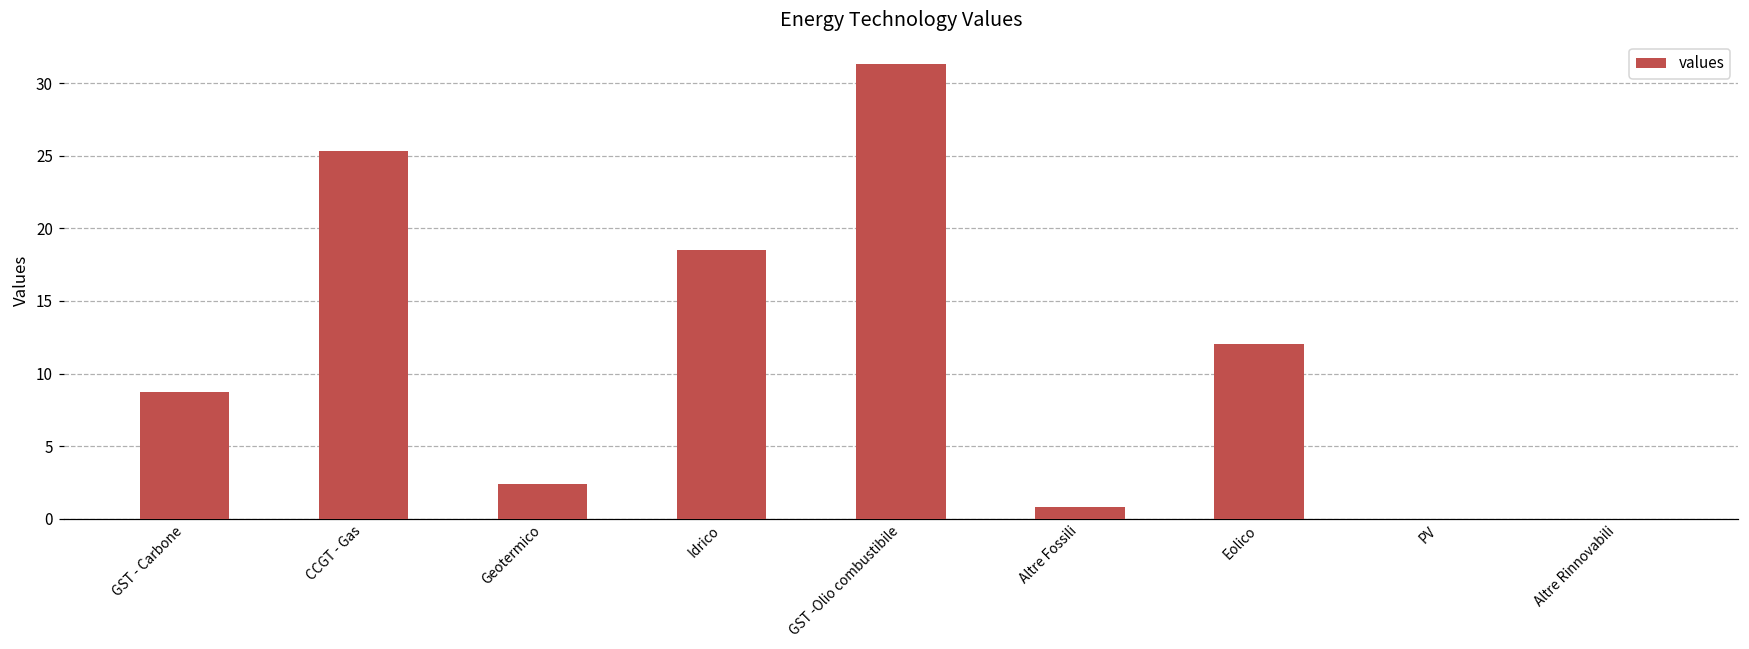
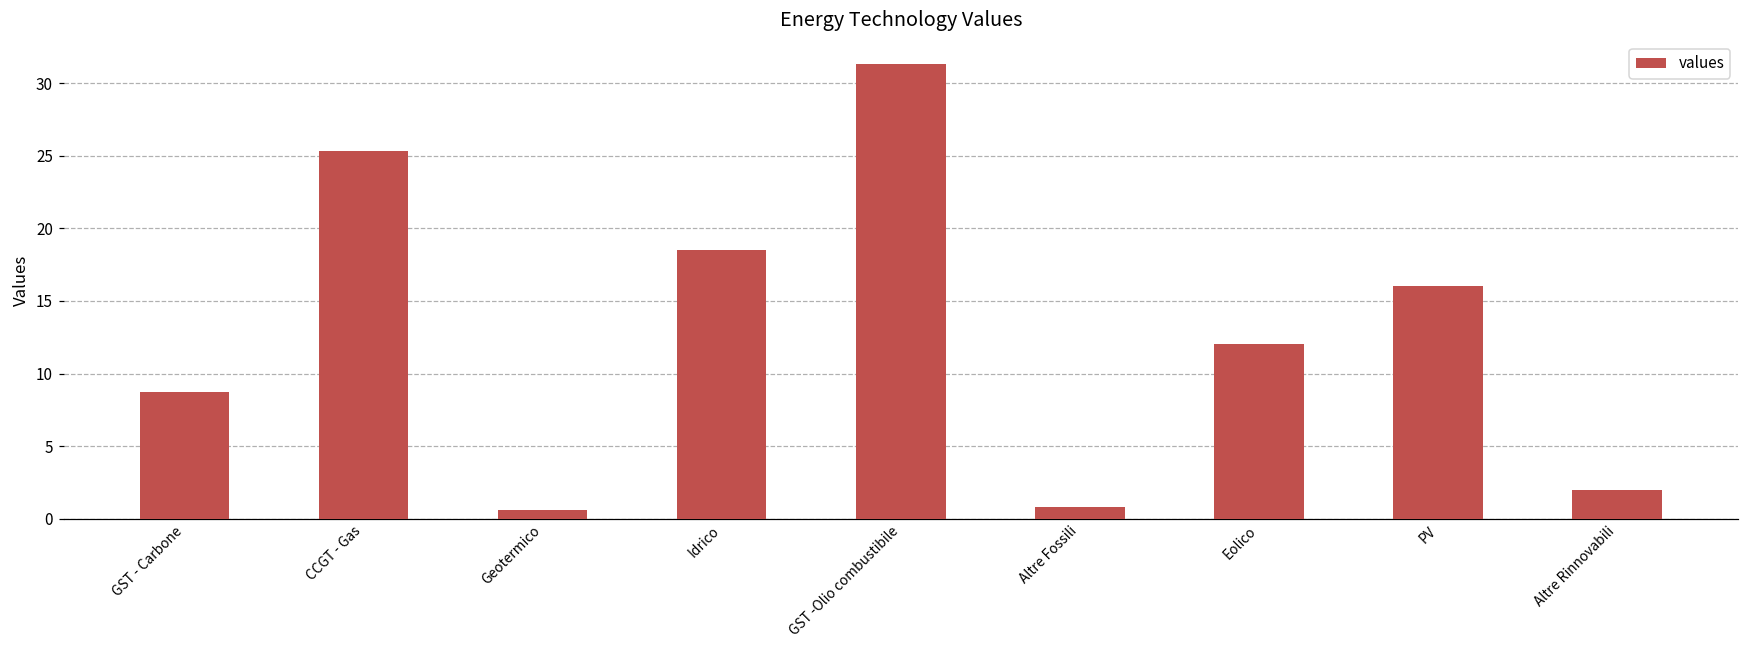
Geotermico: 2.4 -> 0.6
PV: 0.0 -> 16.0
Altre Rinnovabili: 0.0 -> 2.0
